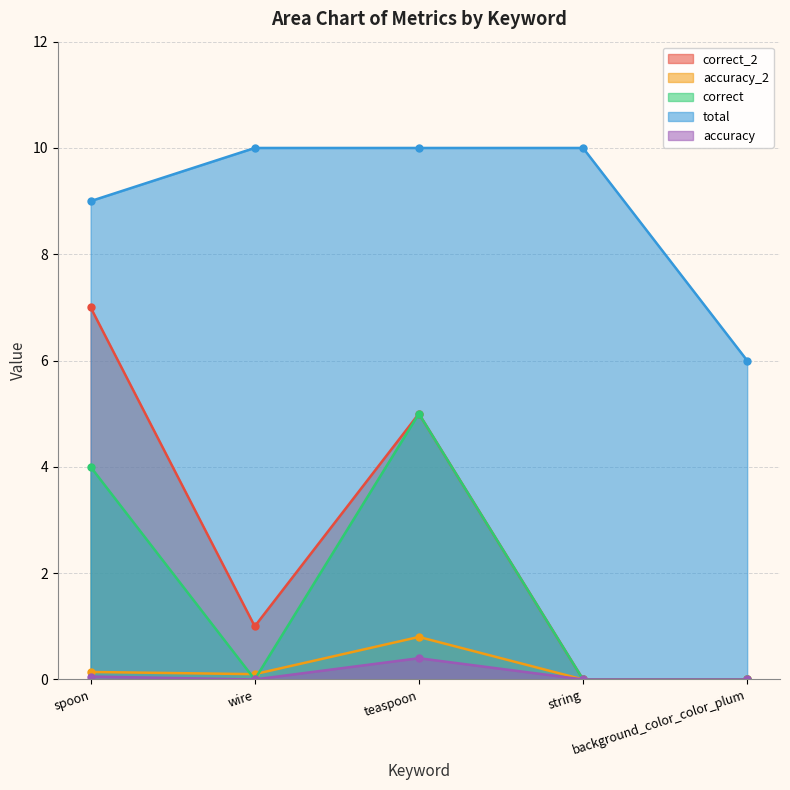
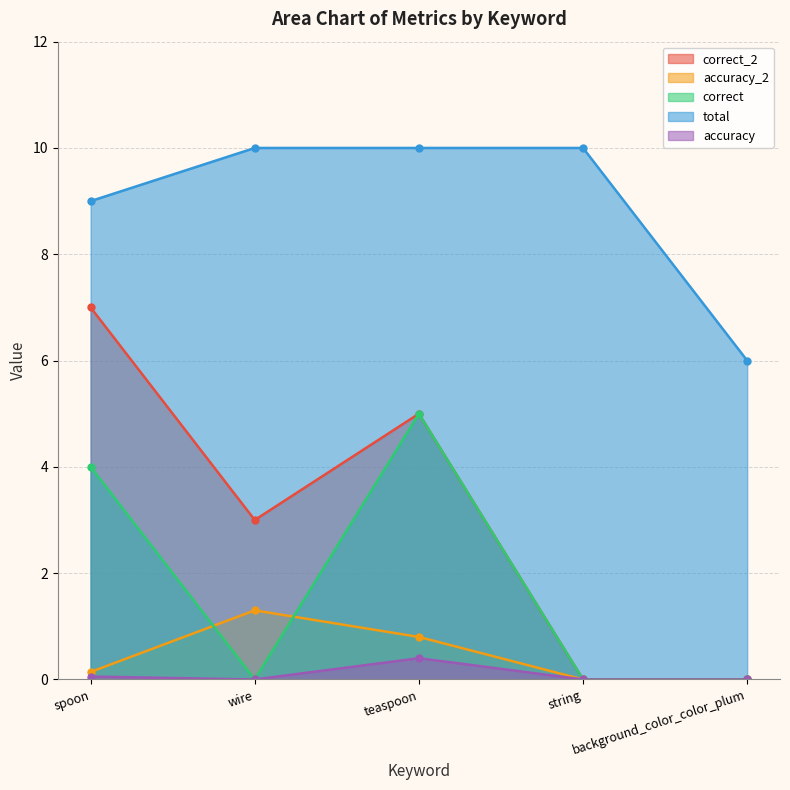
correct_2, wire: 1 -> 3
accuracy_2, wire: 0.1 -> 1.3
